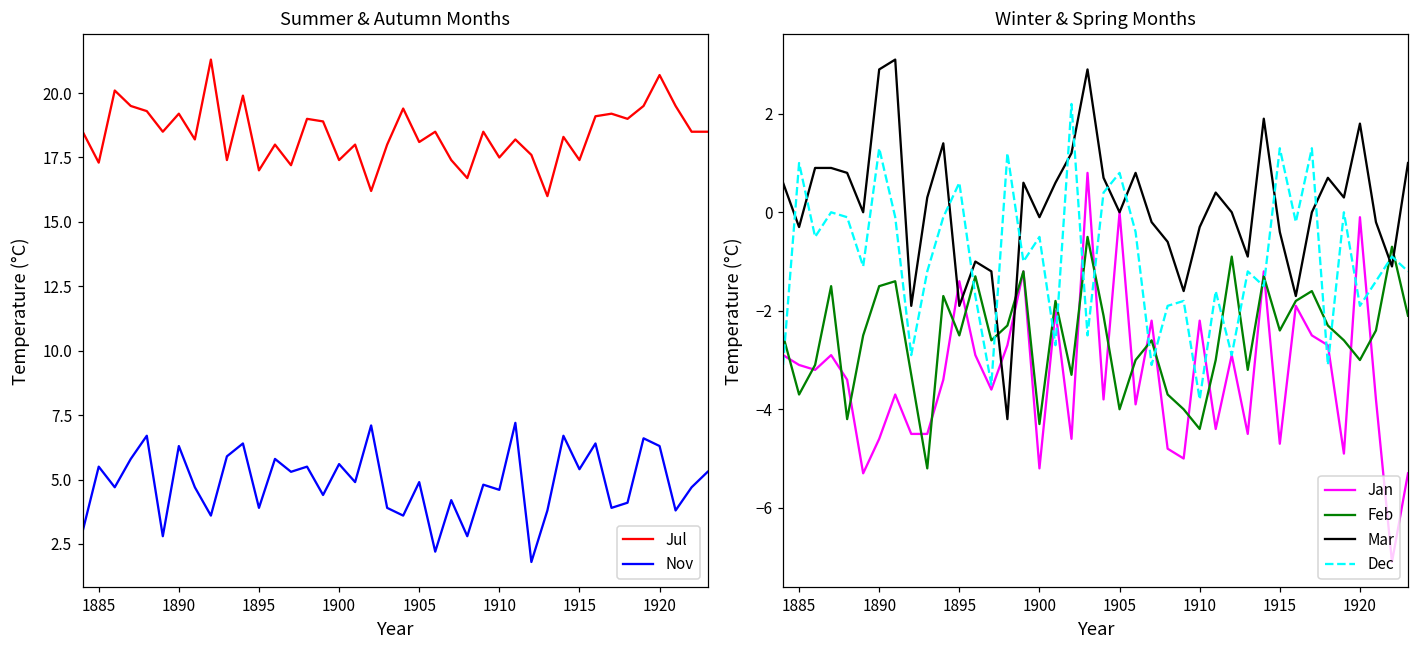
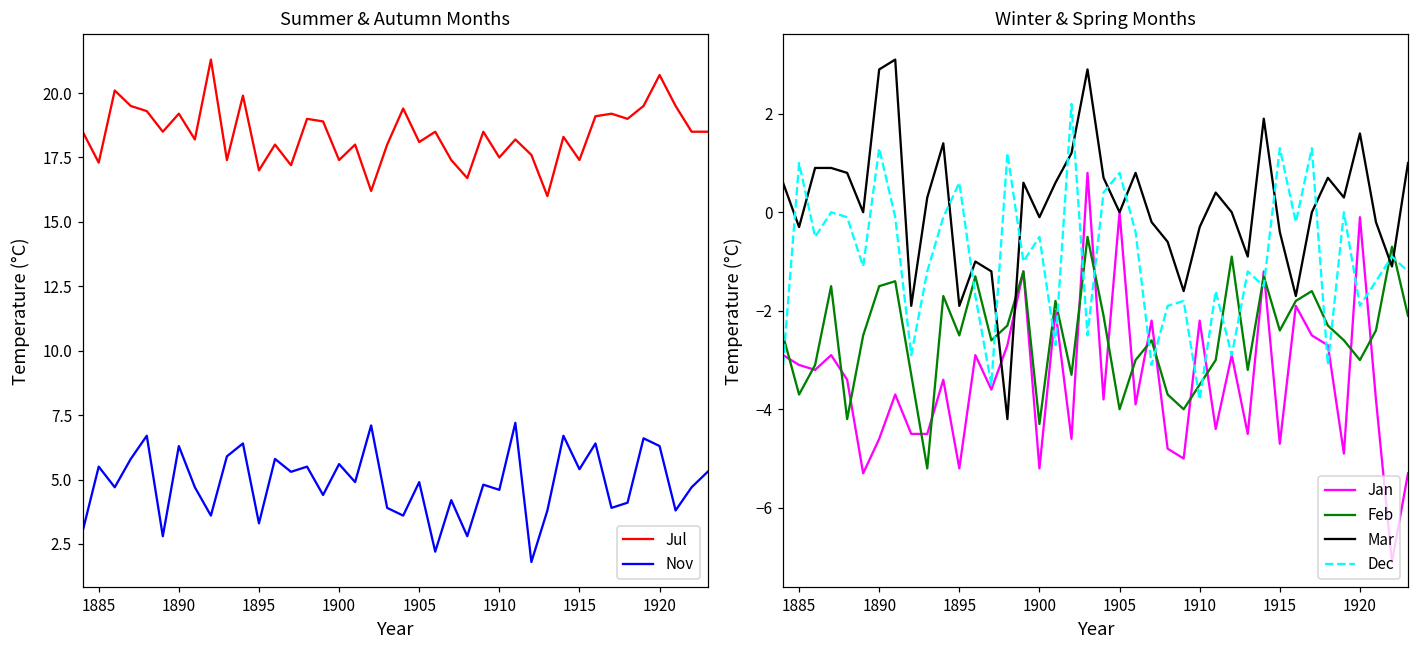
Summer & Autumn Months, Nov, 1895: 3.9 -> 3.3
Winter & Spring Months, Jan, 1895: -1.4 -> -5.2
Winter & Spring Months, Feb, 1910: -4.4 -> -3.5
Winter & Spring Months, Mar, 1920: 1.8 -> 1.6
